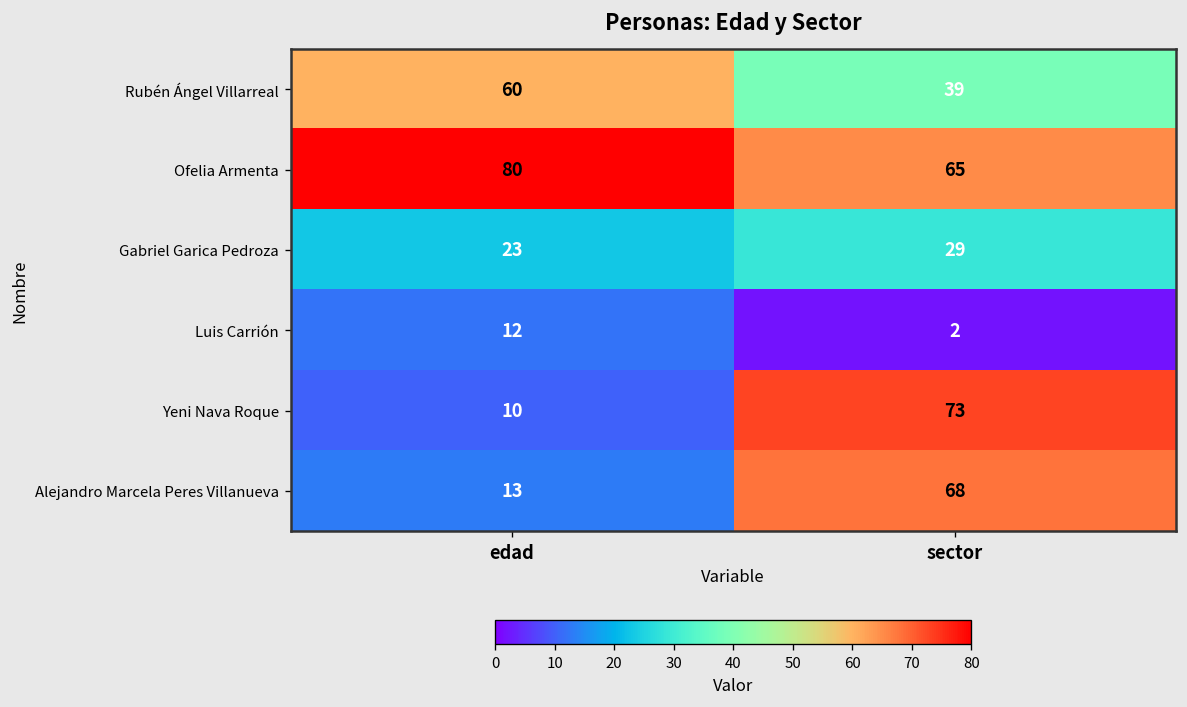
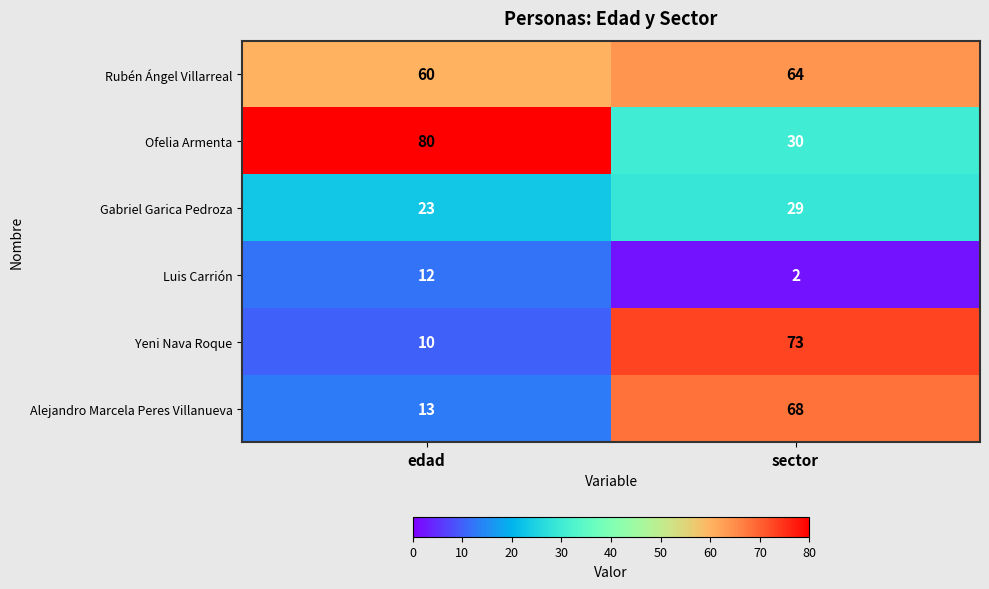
Rubén Ángel Villarreal, sector: 39 -> 64
Ofelia Armenta, sector: 65 -> 30
